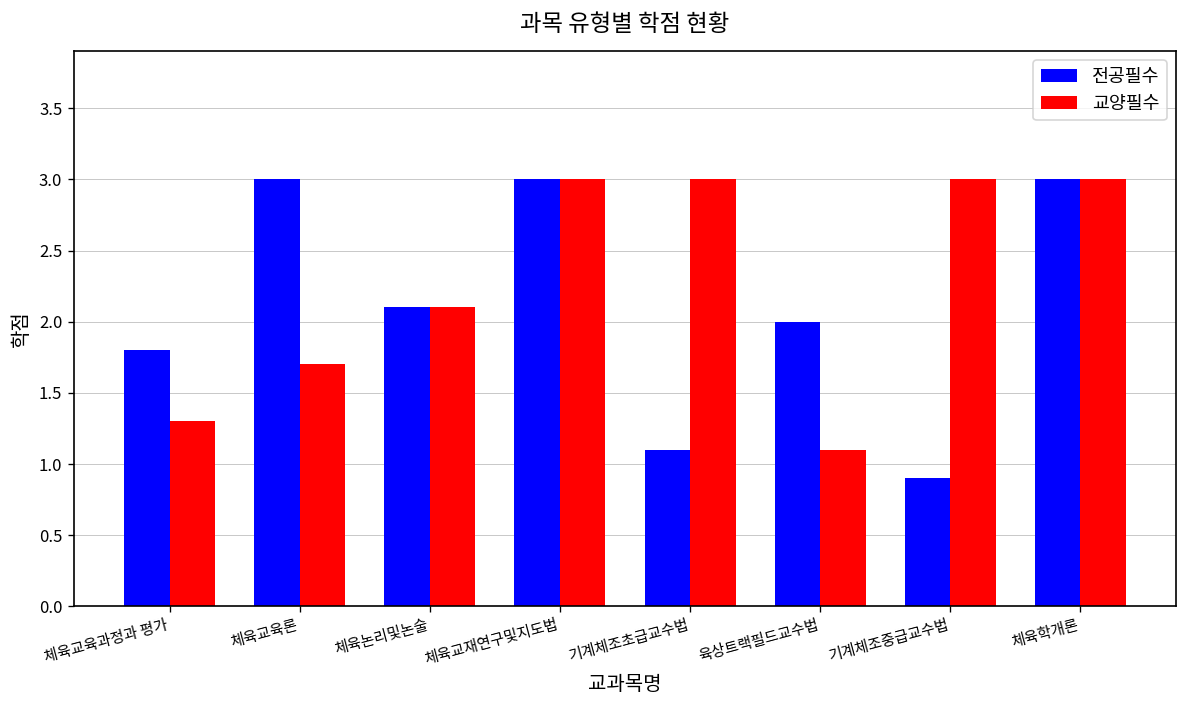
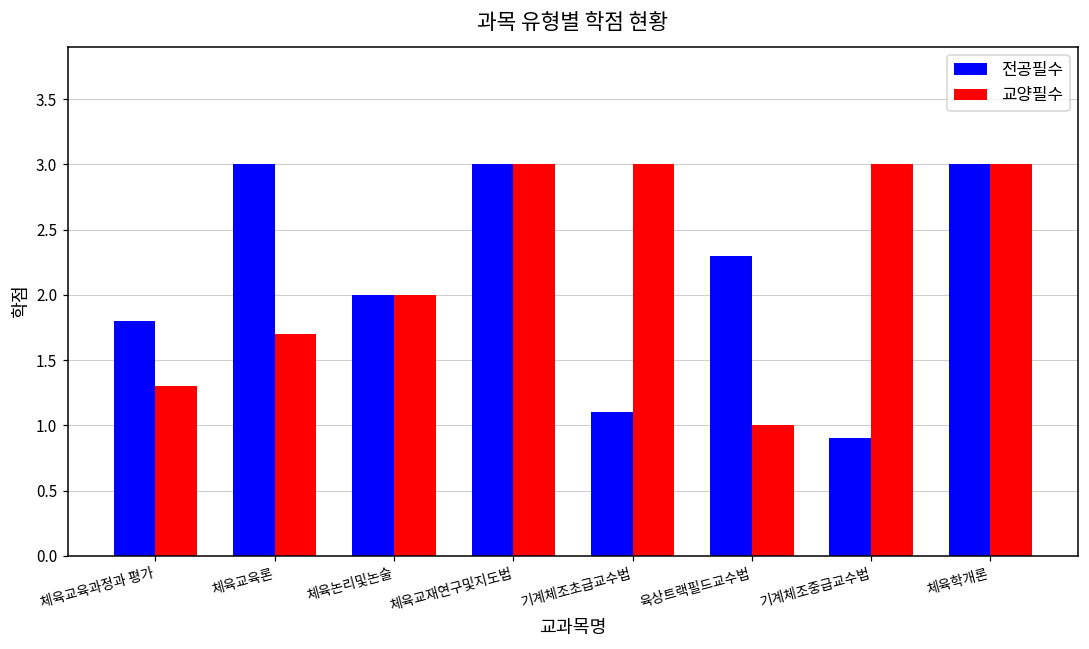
전공필수, 체육논리및논술: 2.1 -> 2.0
교양필수, 체육논리및논술: 2.1 -> 2.0
전공필수, 육상트랙필드교수법: 2.0 -> 2.3
교양필수, 육상트랙필드교수법: 1.1 -> 1.0
